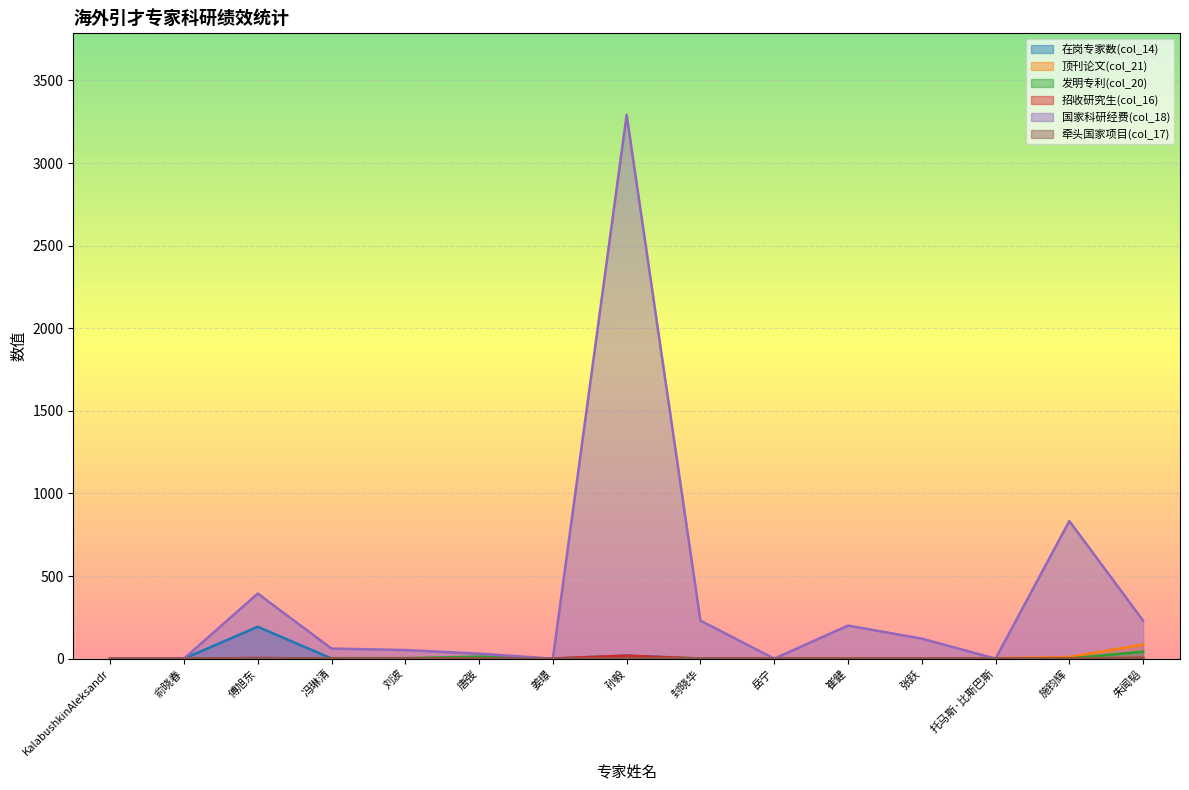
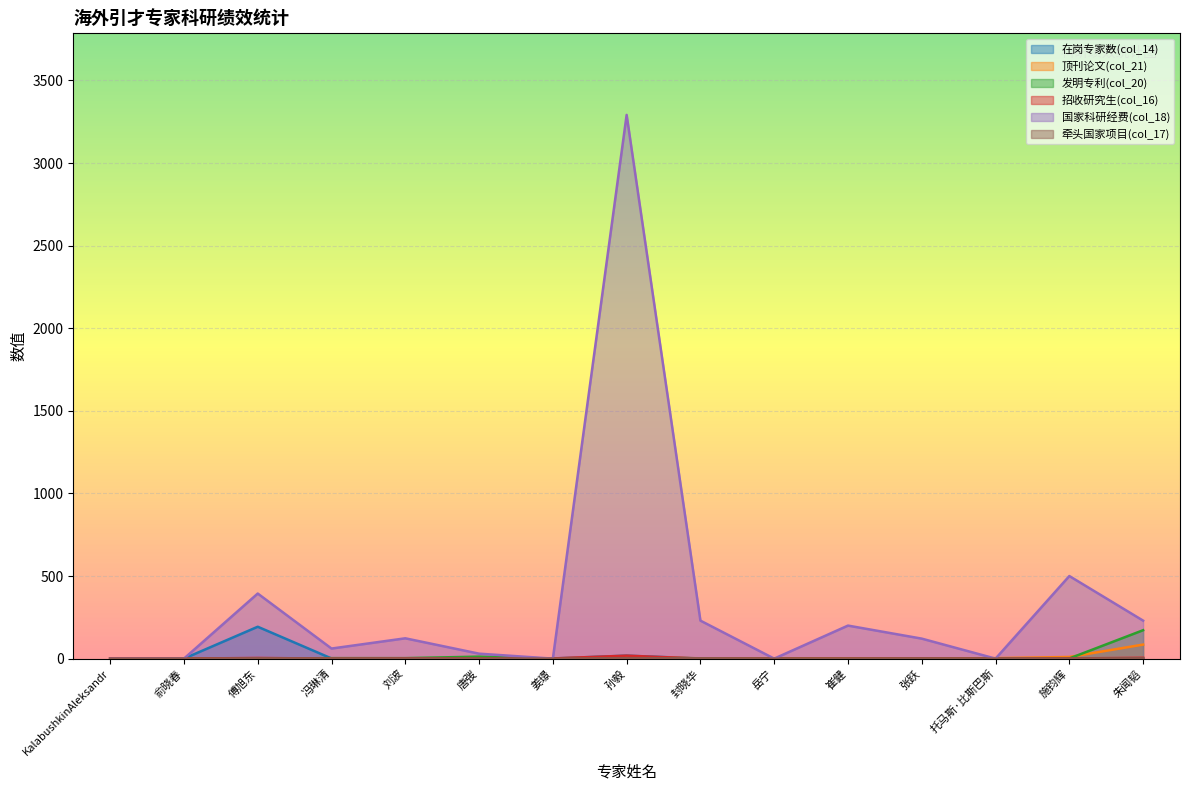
国家科研经费(col_18), 刘波: 50 -> 120
国家科研经费(col_18), 施钧辉: 830 -> 500
发明专利(col_20), 朱闻韬: 40 -> 170
